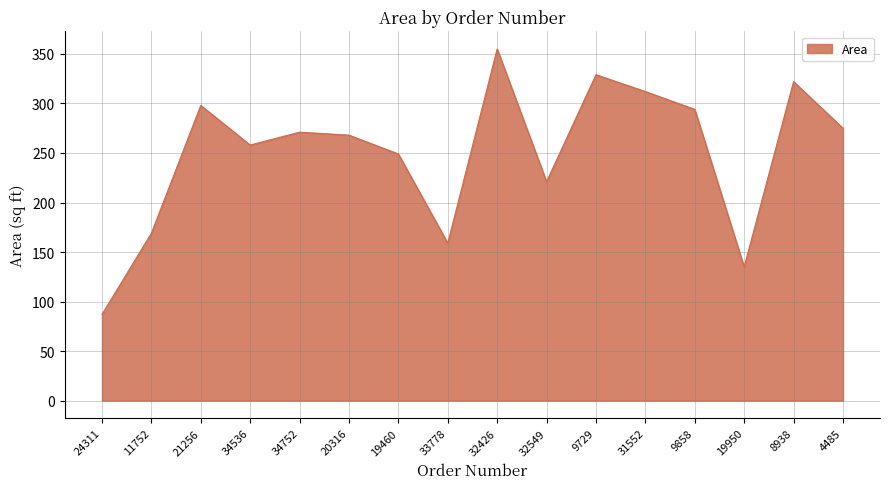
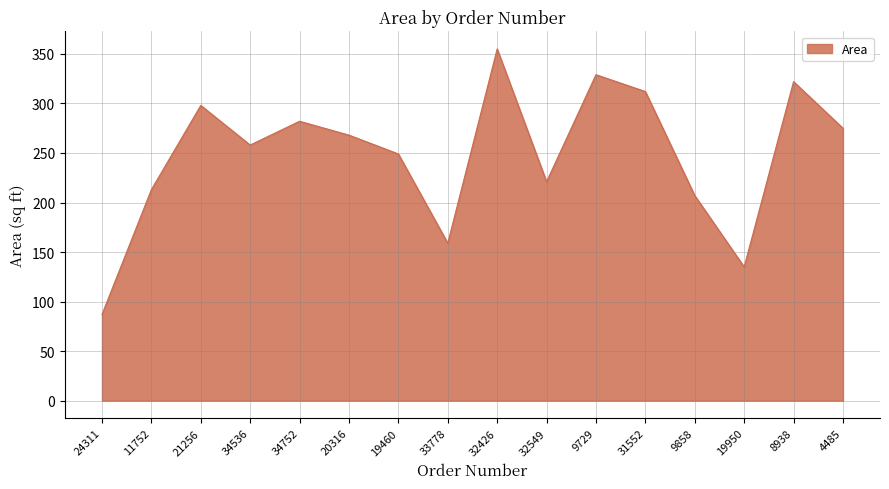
11752: 170 -> 210
34752: 270 -> 280
9858: 290 -> 210
